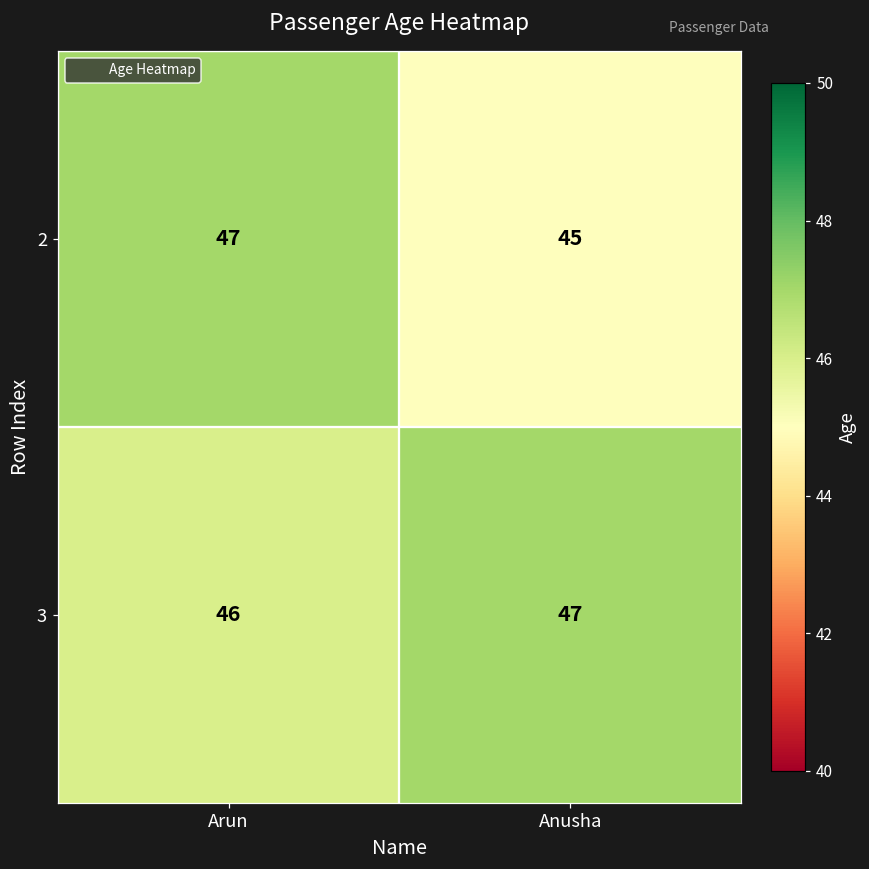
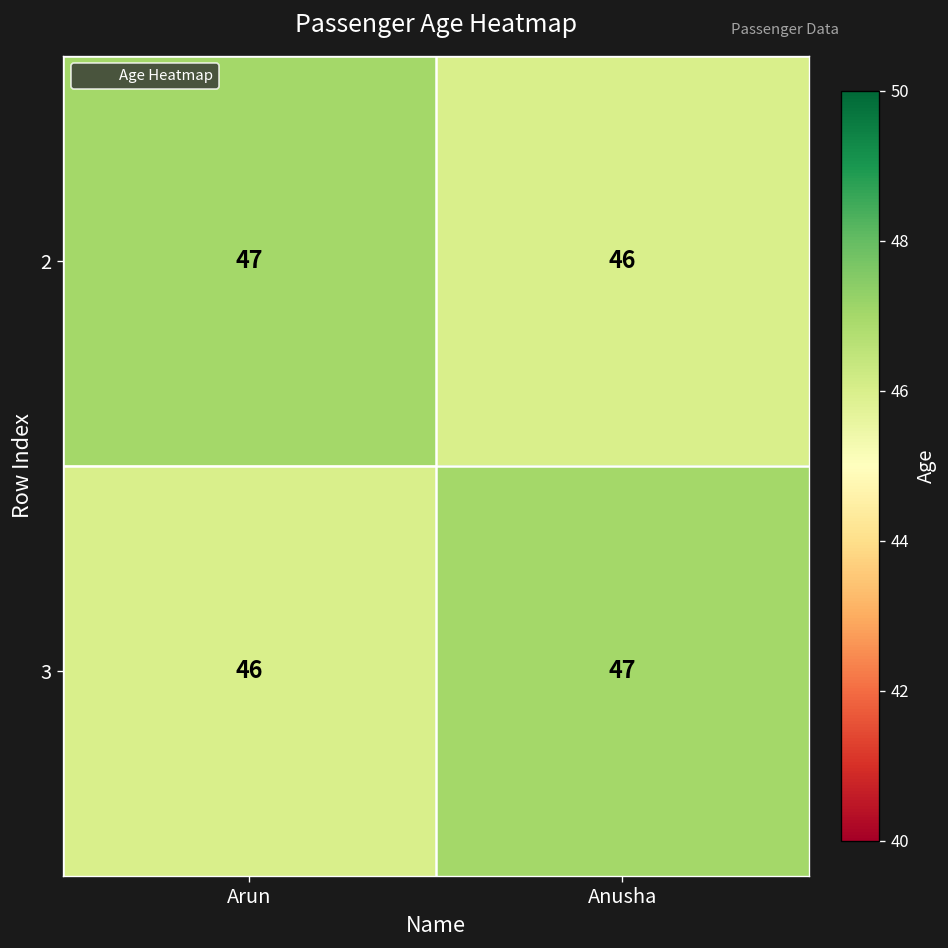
2, Anusha: 45 -> 46
